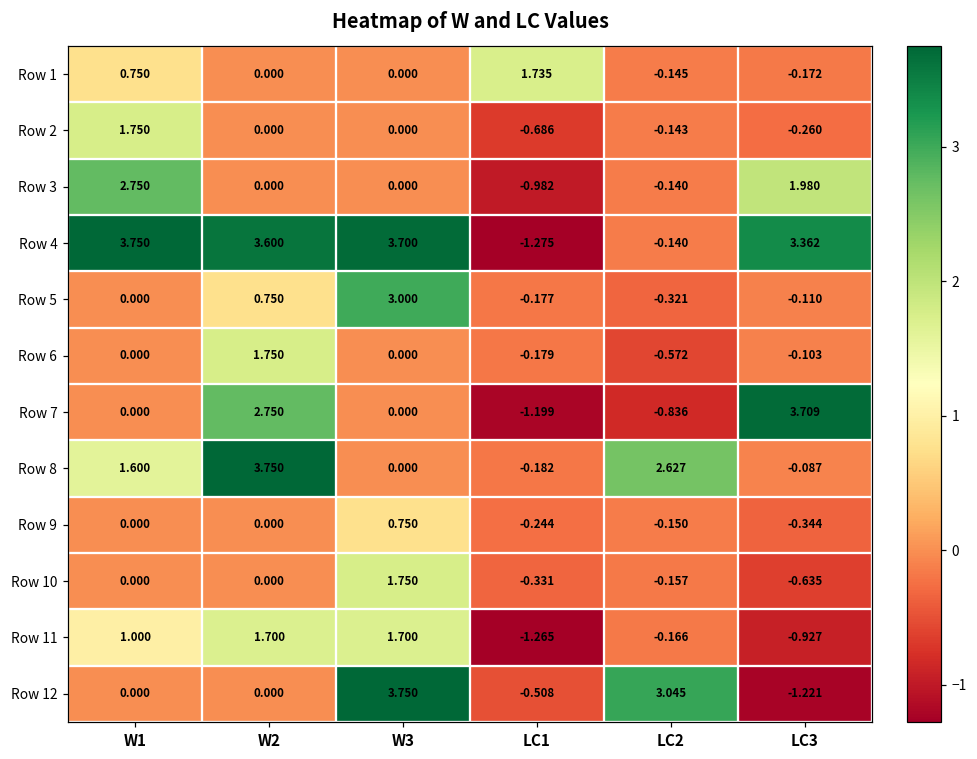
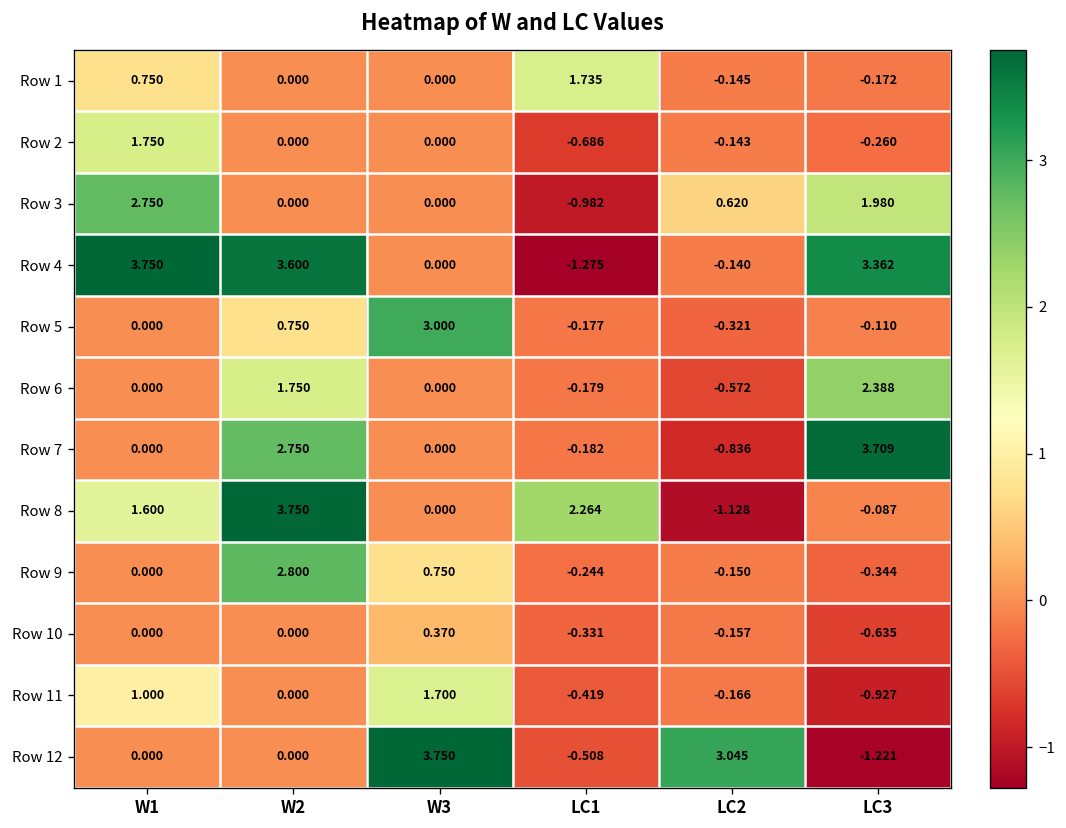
Row 3, LC2: -0.140 -> 0.620
Row 4, W3: 3.700 -> 0.000
Row 6, LC3: -0.103 -> 2.388
Row 7, LC1: -1.199 -> -0.182
Row 8, LC1: -0.182 -> 2.264
Row 8, LC2: 2.627 -> -1.128
Row 9, W2: 0.000 -> 2.800
Row 10, W3: 1.750 -> 0.370
Row 11, W2: 1.700 -> 0.000
Row 11, LC1: -1.265 -> -0.419
